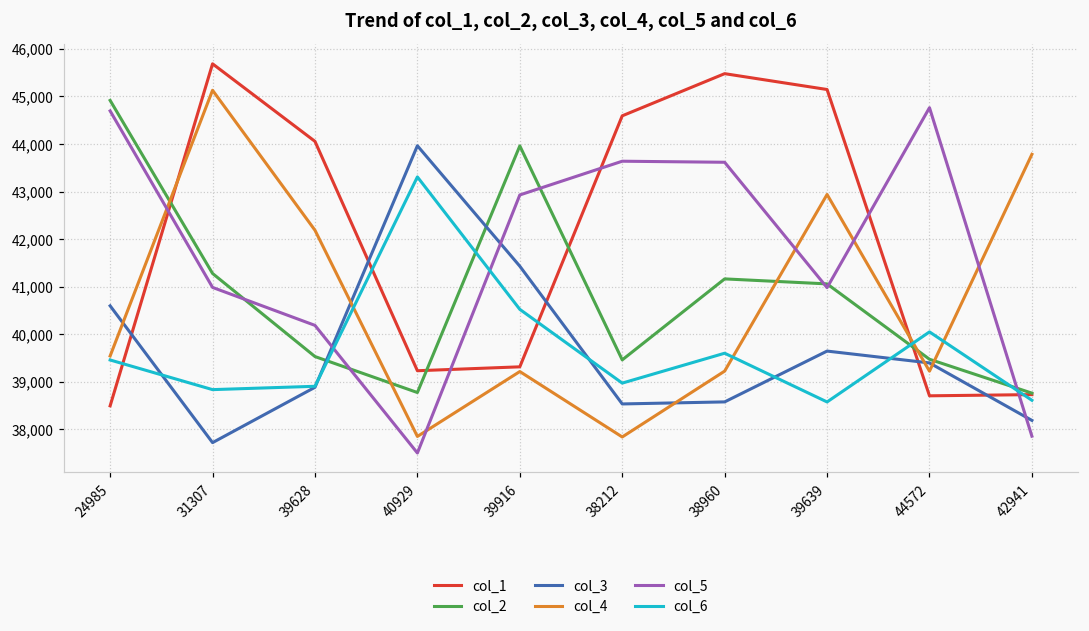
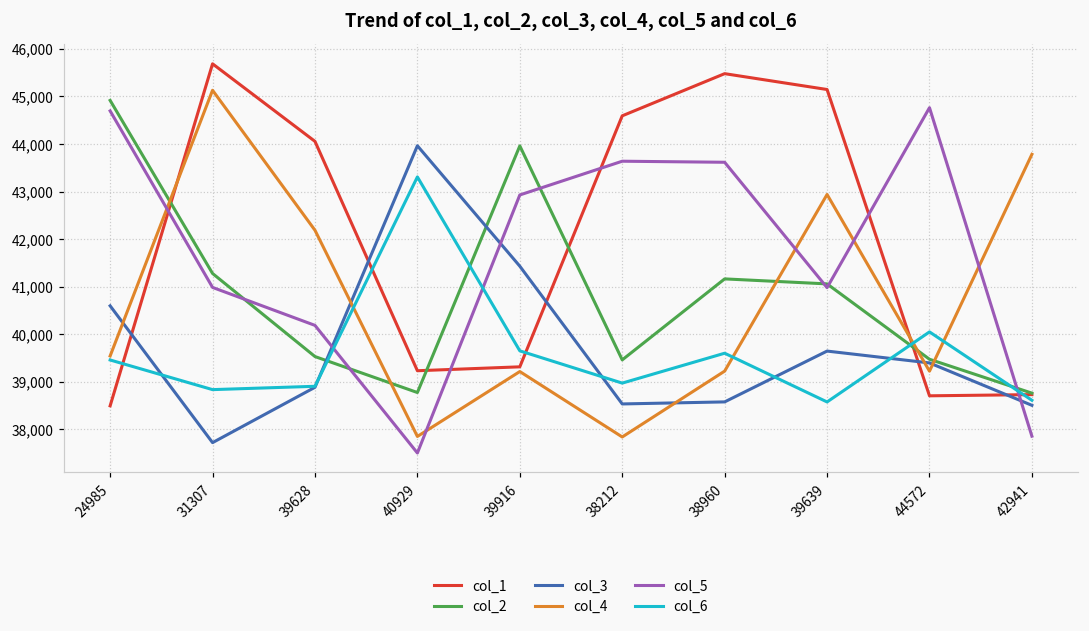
col_6, 39916: 40,500 -> 39,700
col_3, 42941: 38,200 -> 38,500
